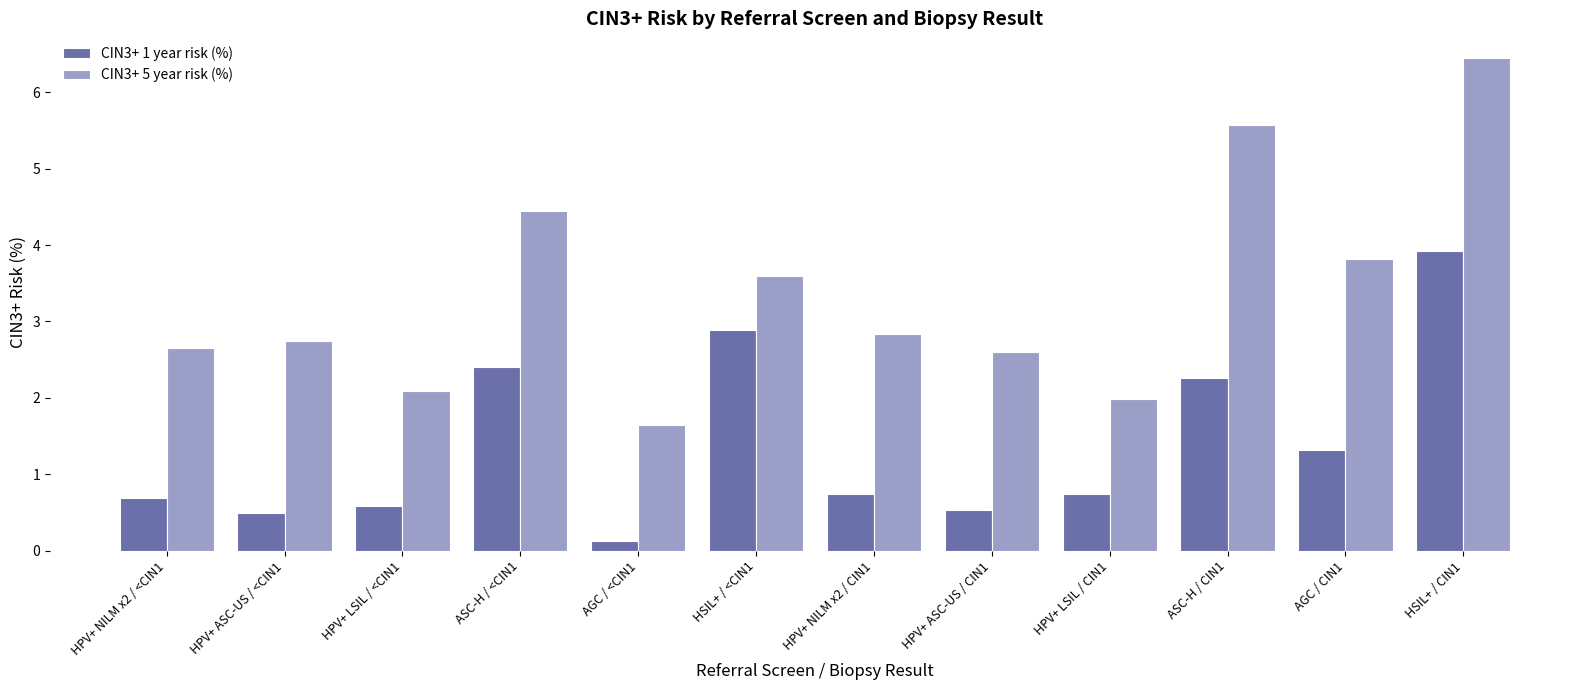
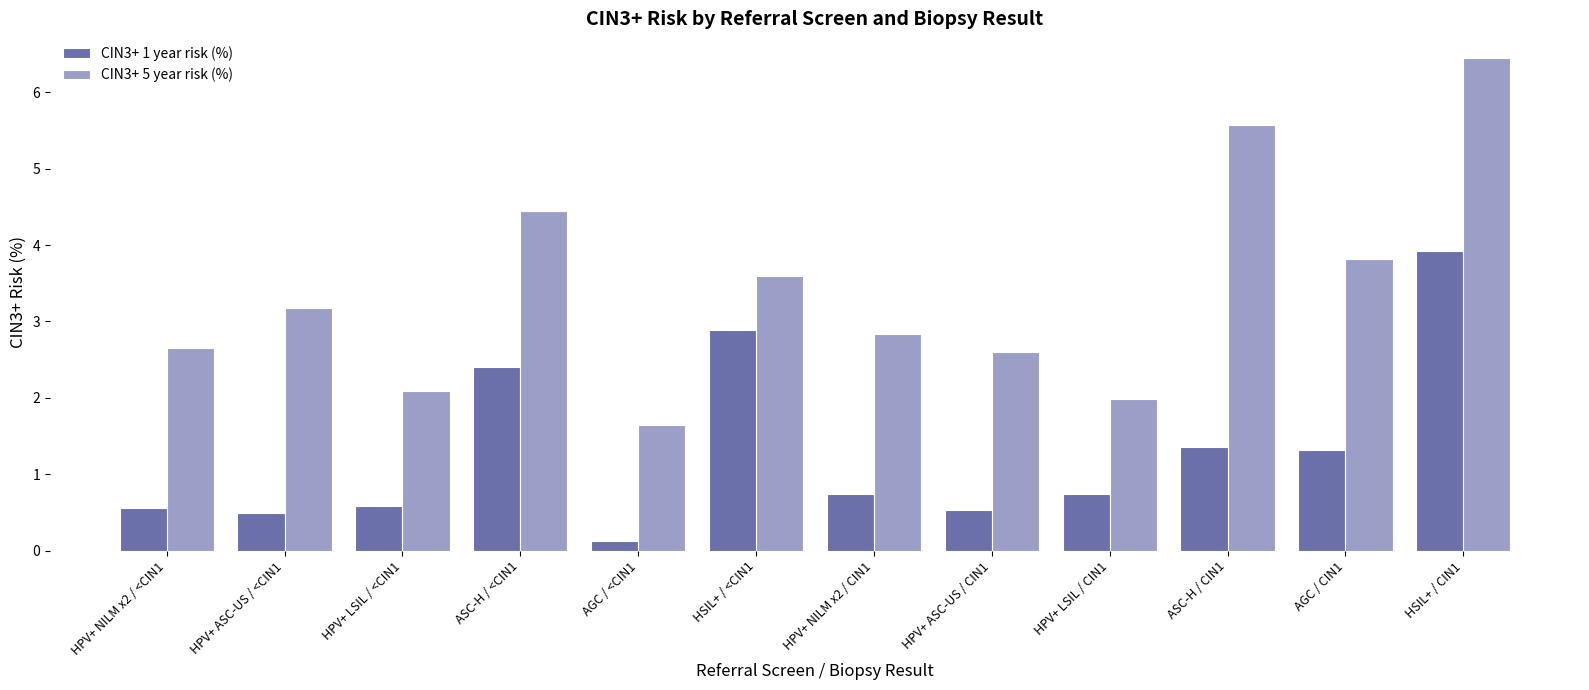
CIN3+ 1 year risk (%), HPV+ NILM x2 / <CIN1: 0.7 -> 0.6
CIN3+ 5 year risk (%), HPV+ ASC-US / <CIN1: 2.8 -> 3.2
CIN3+ 1 year risk (%), ASC-H / CIN1: 2.3 -> 1.4
